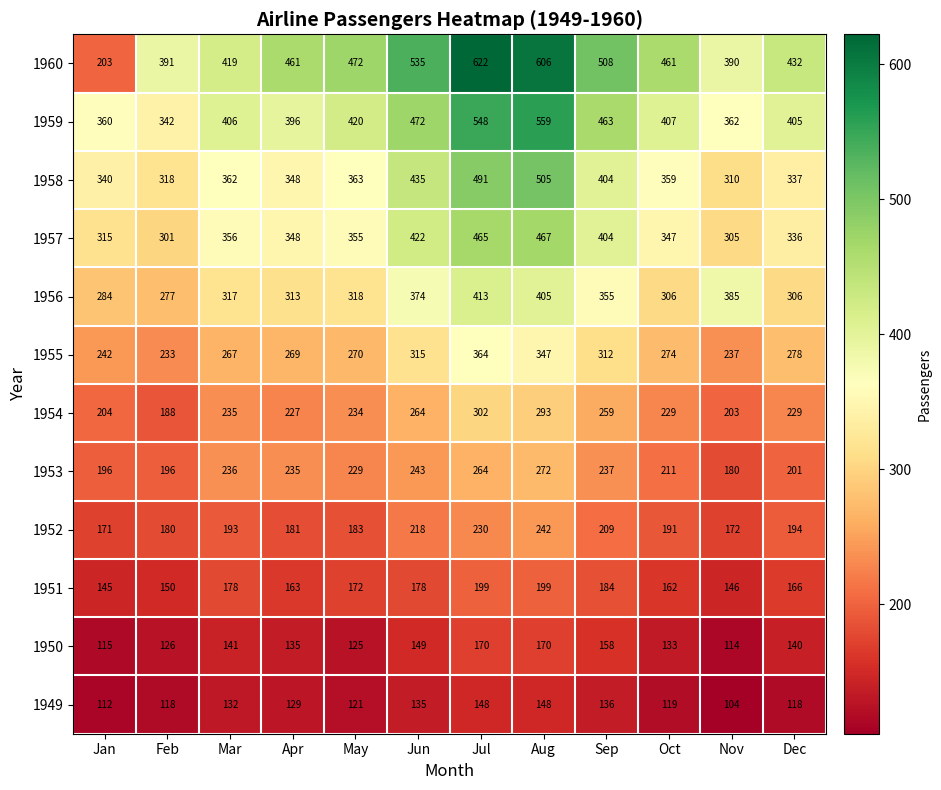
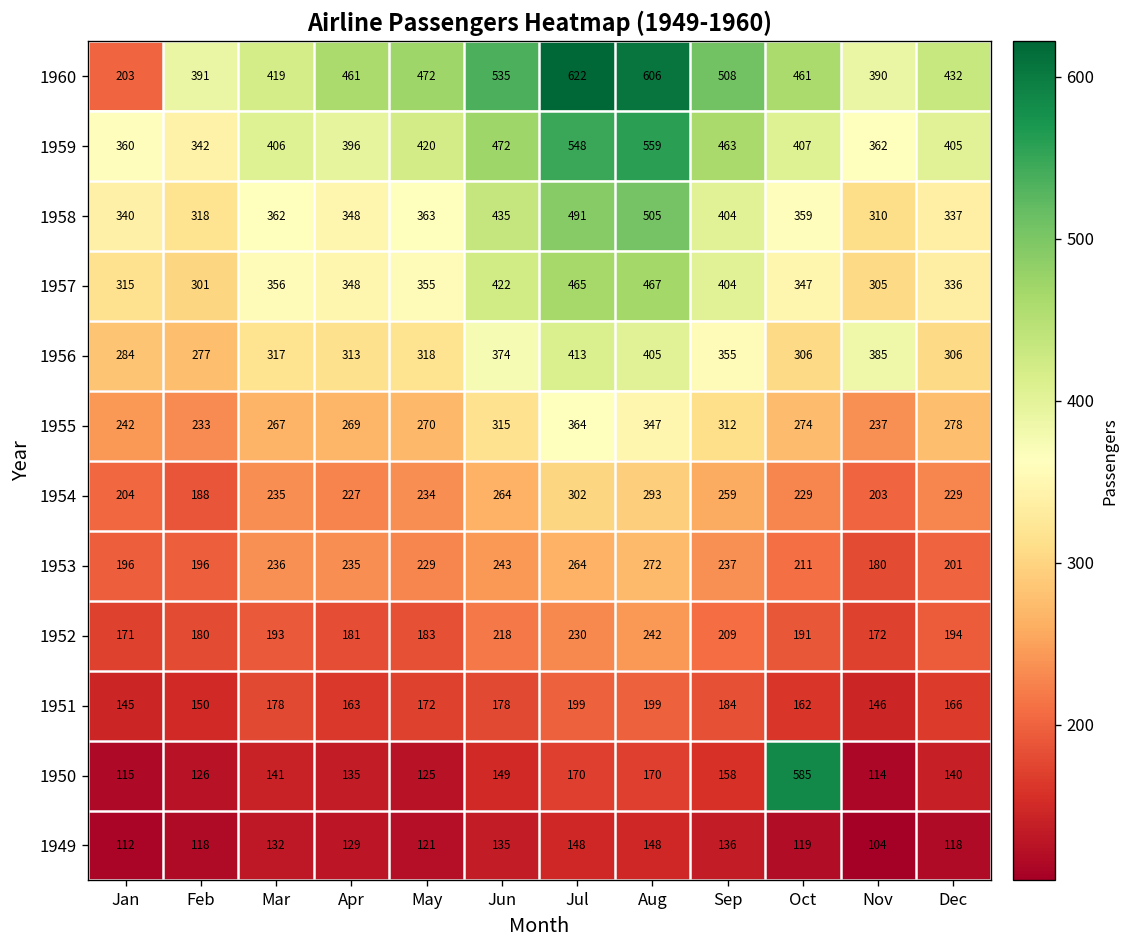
1950, Oct: 133 -> 585
